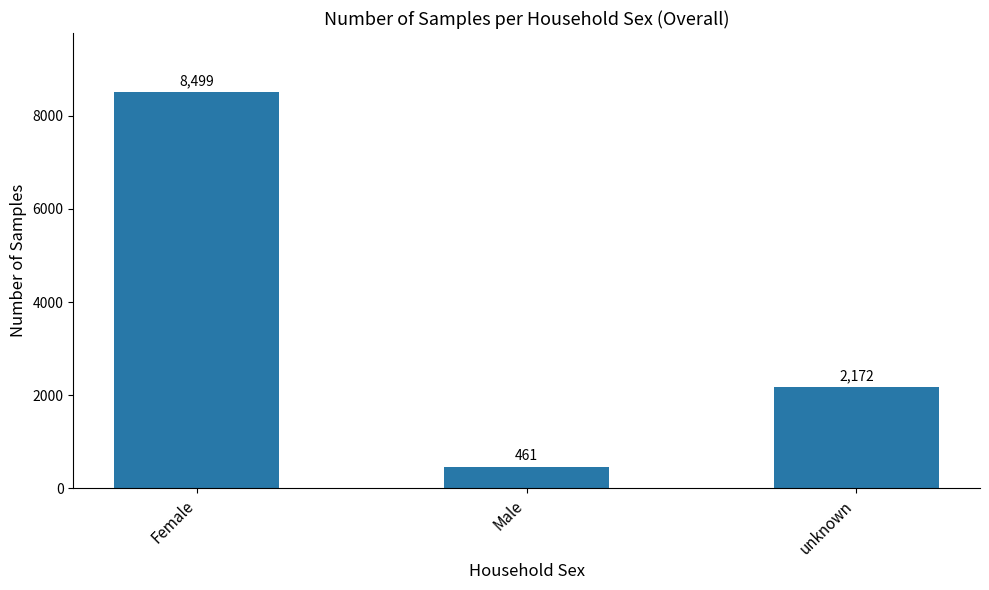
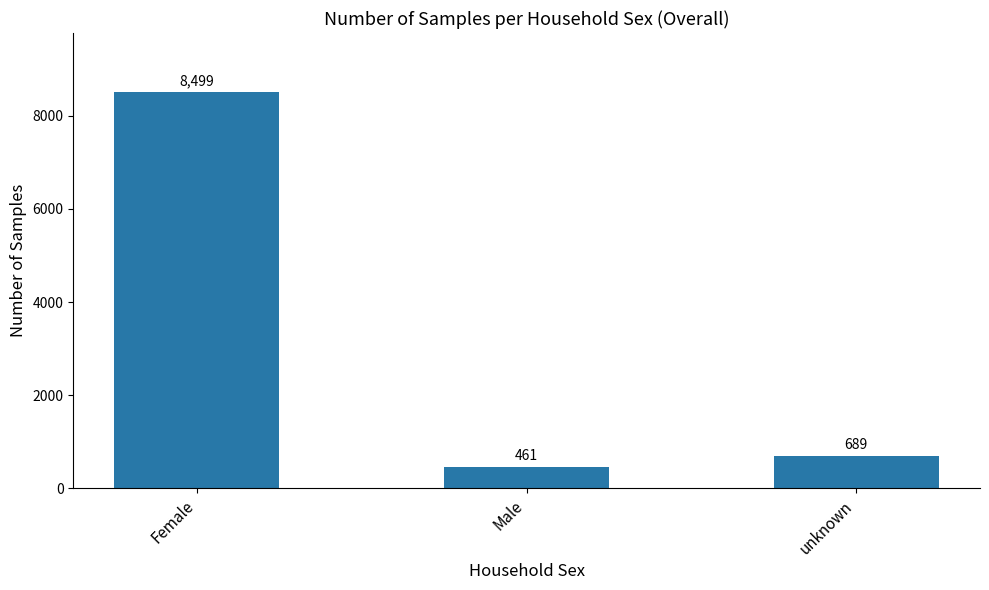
unknown: 2,172 -> 689
